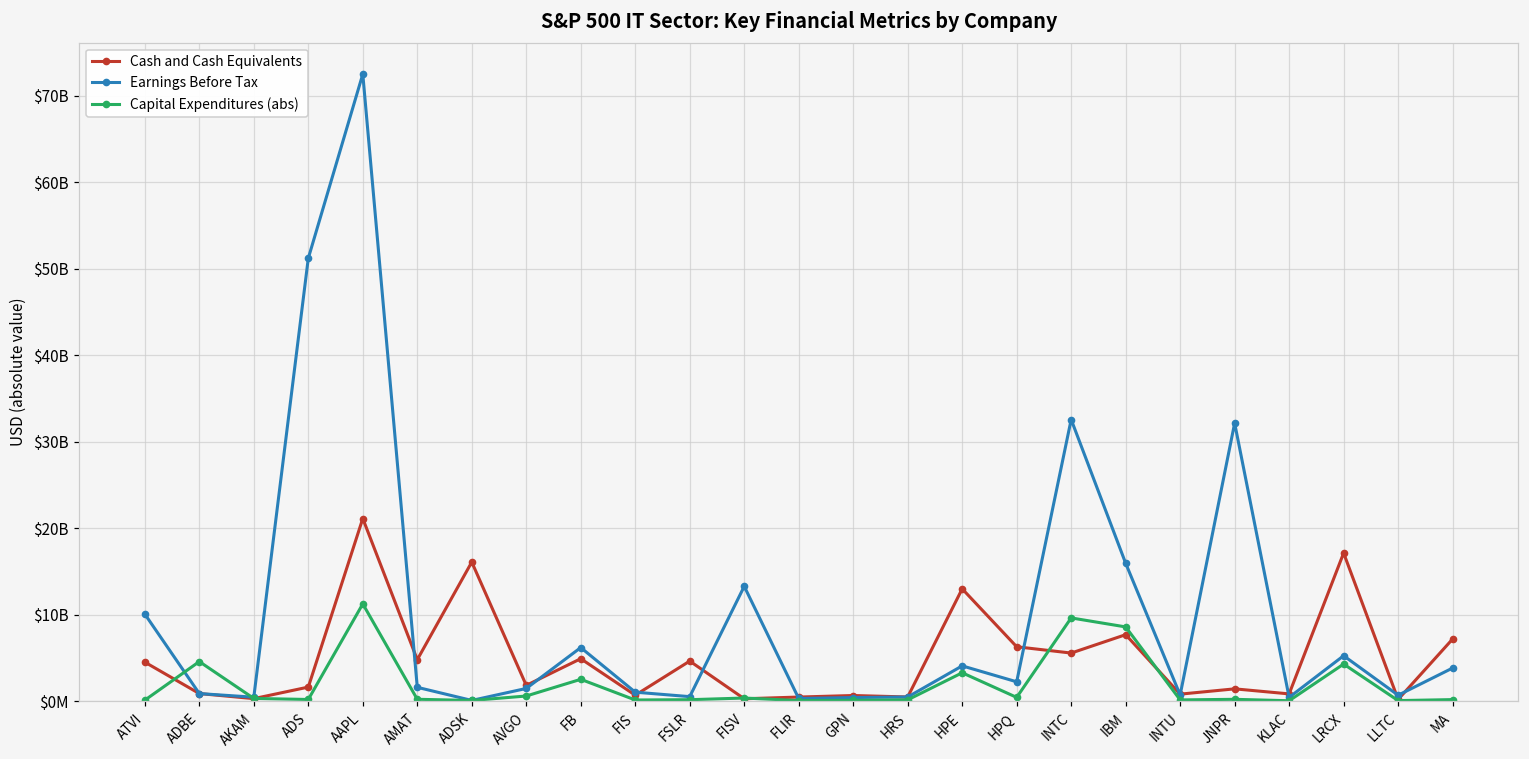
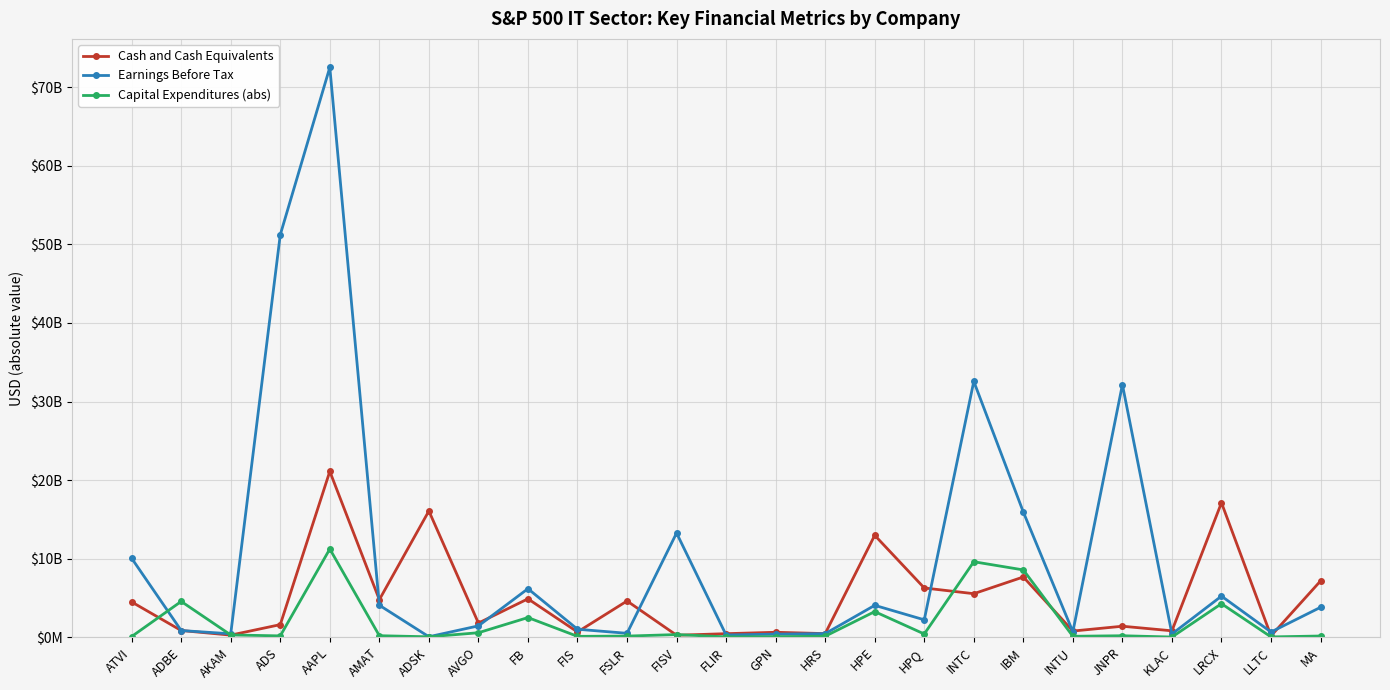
Earnings Before Tax, AMAT: $2000000000 -> $4000000000
